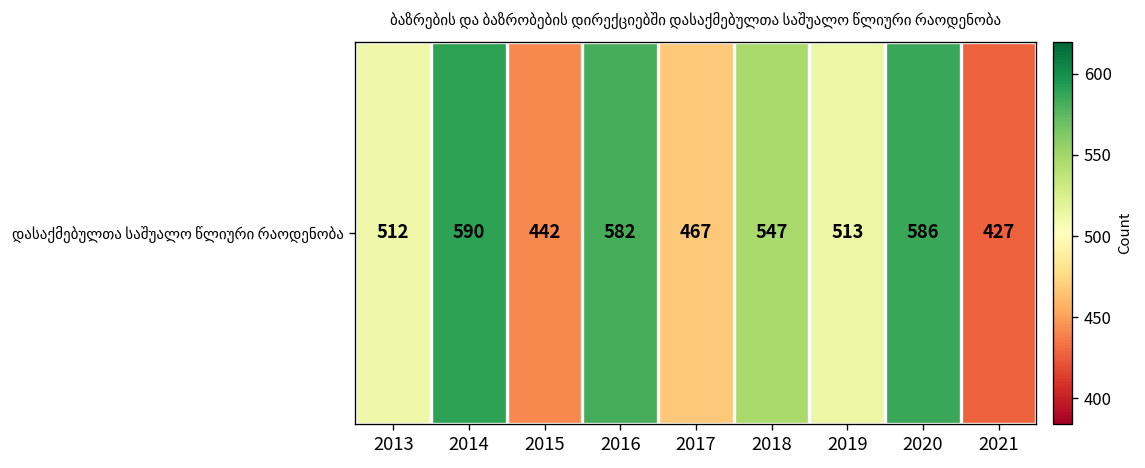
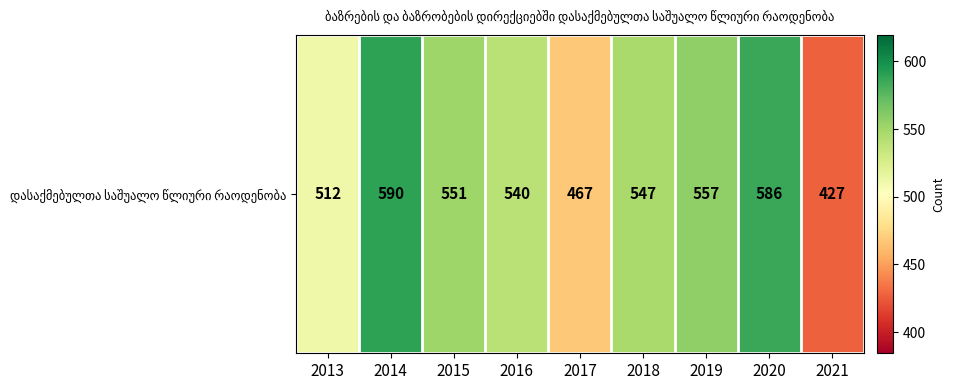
დასაქმებულთა საშუალო წლიური რაოდენობა, 2015: 442 -> 551
დასაქმებულთა საშუალო წლიური რაოდენობა, 2016: 582 -> 540
დასაქმებულთა საშუალო წლიური რაოდენობა, 2019: 513 -> 557
